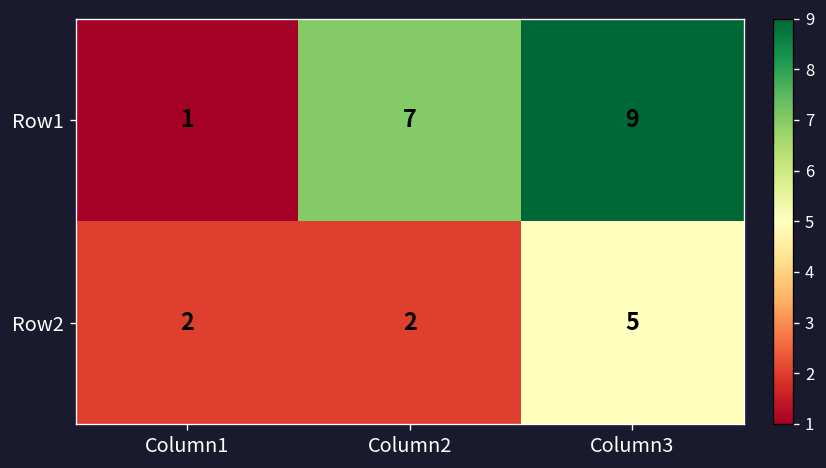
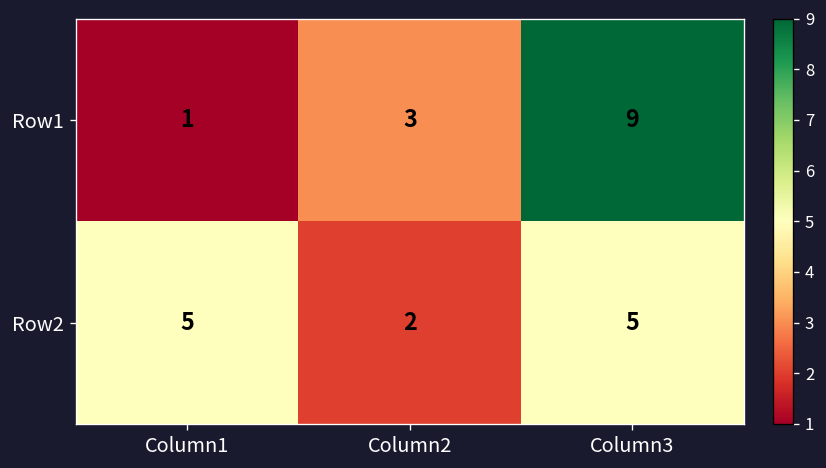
Row1, Column2: 7 -> 3
Row2, Column1: 2 -> 5
